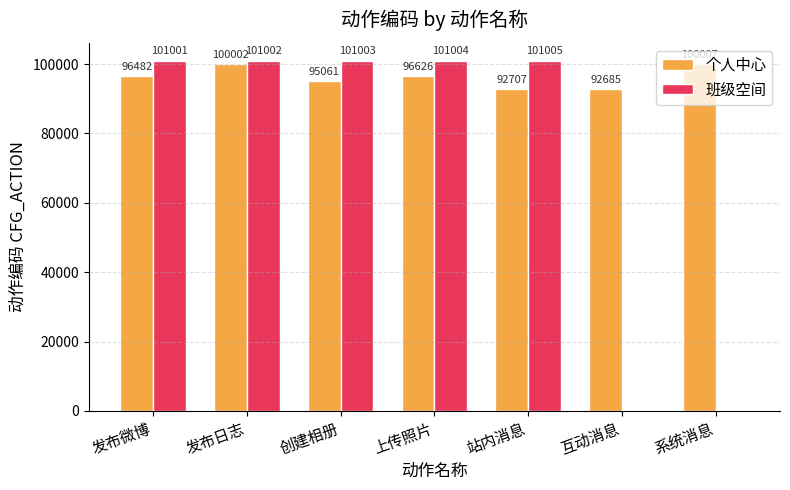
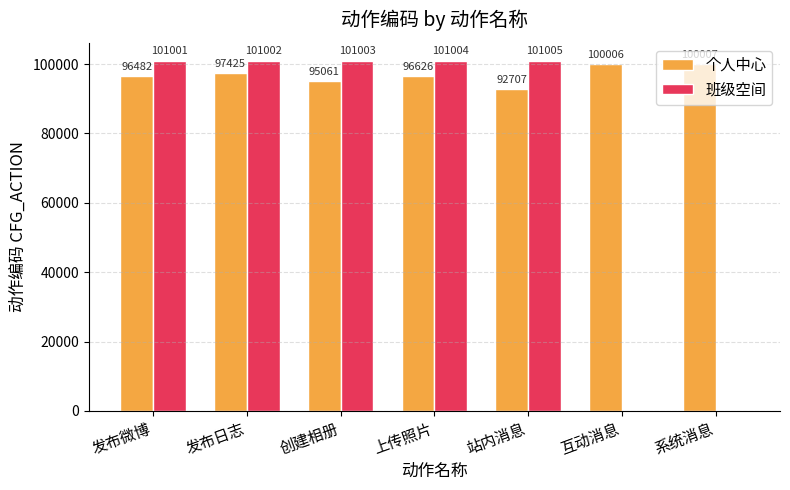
个人中心, 发布日志: 100002 -> 97425
个人中心, 互动消息: 92685 -> 100006
